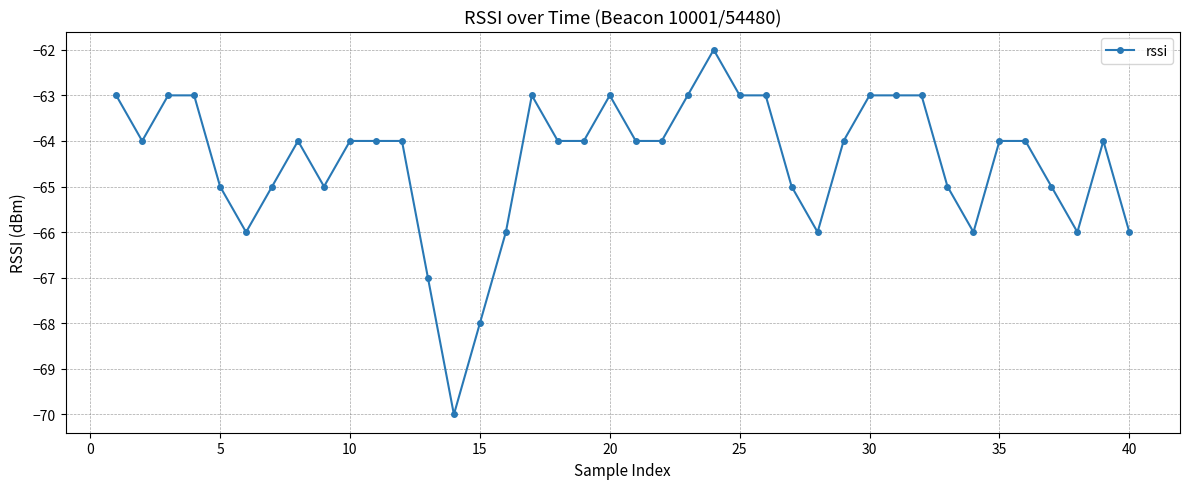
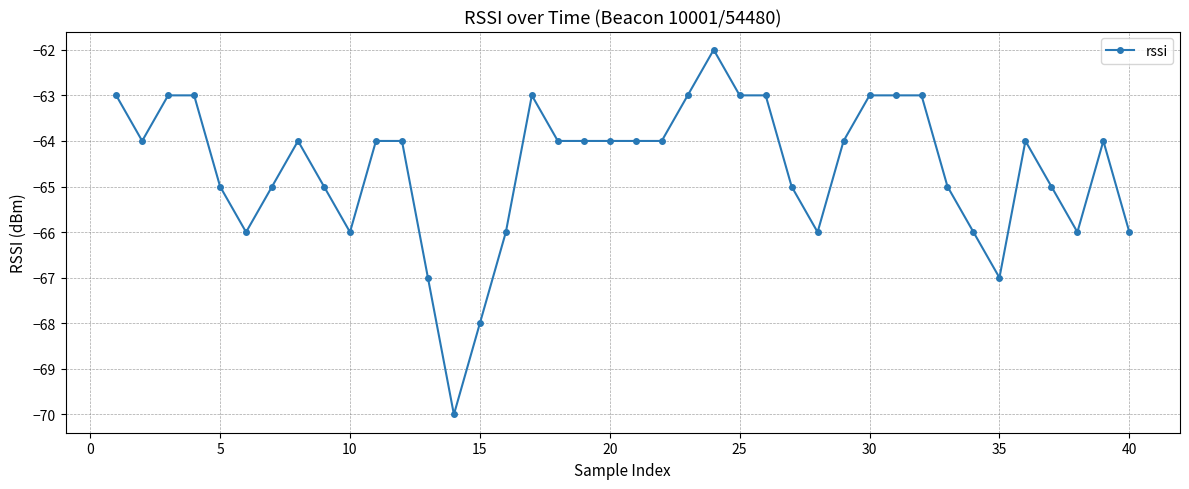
10: -64 -> -66
20: -63 -> -64
35: -64 -> -67
